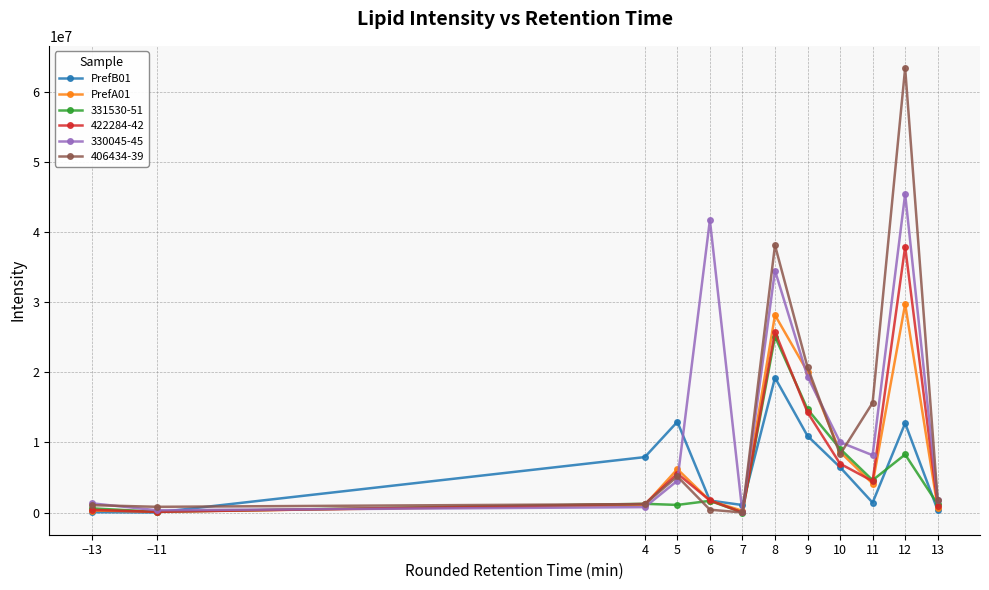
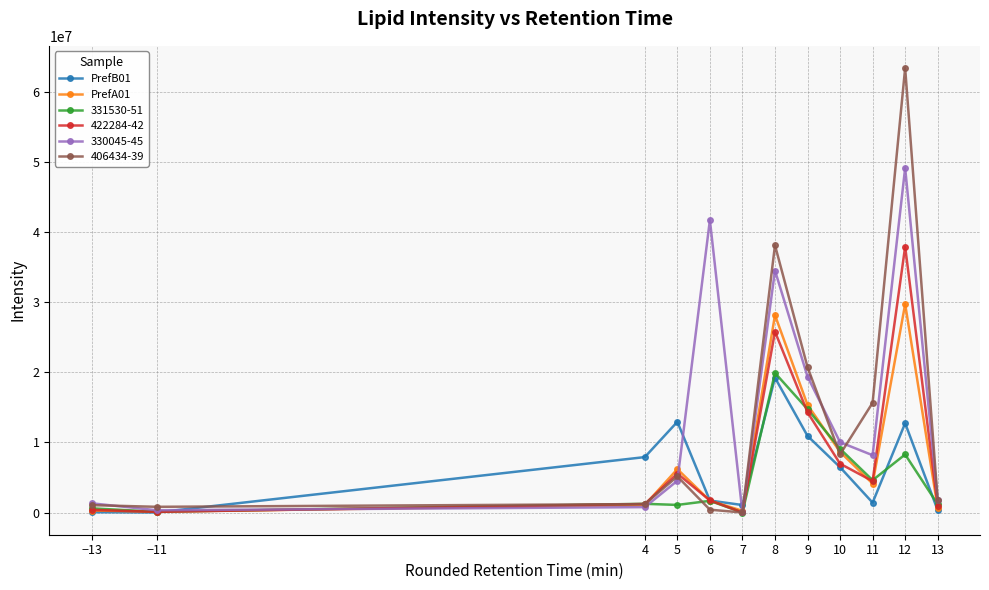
331530-51, 8: 25000000 -> 20000000
PrefA01, 9: 20000000 -> 15000000
330045-45, 12: 45000000 -> 49000000
